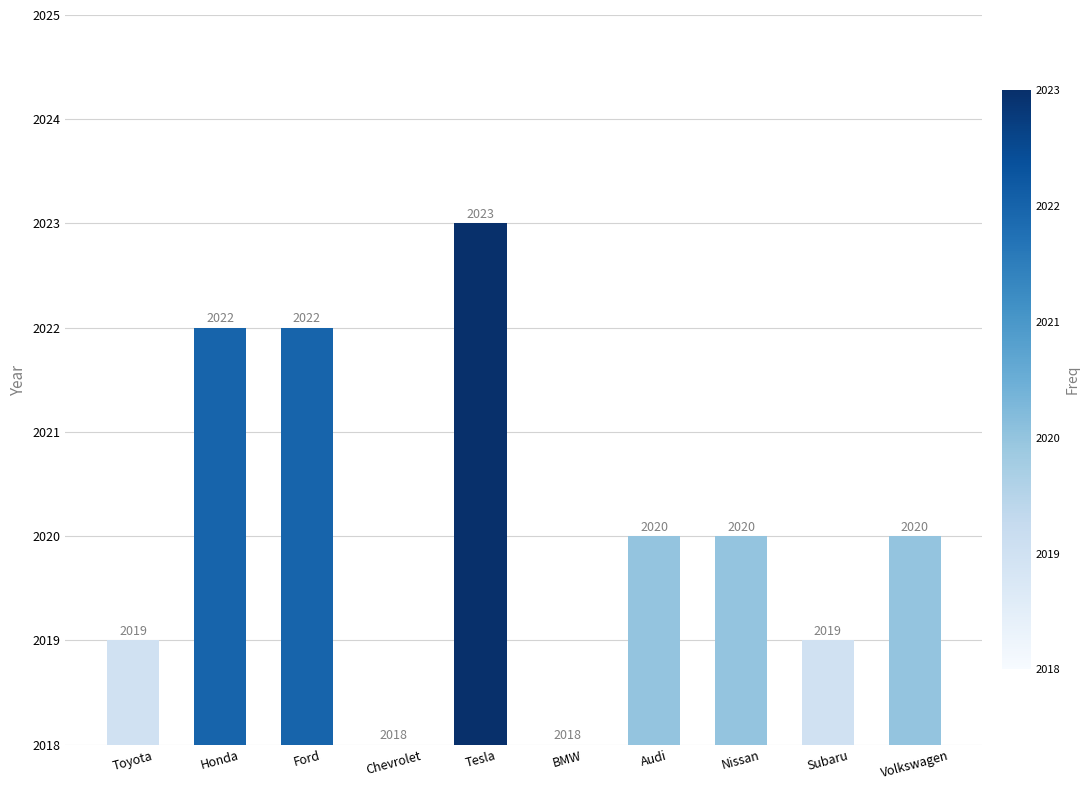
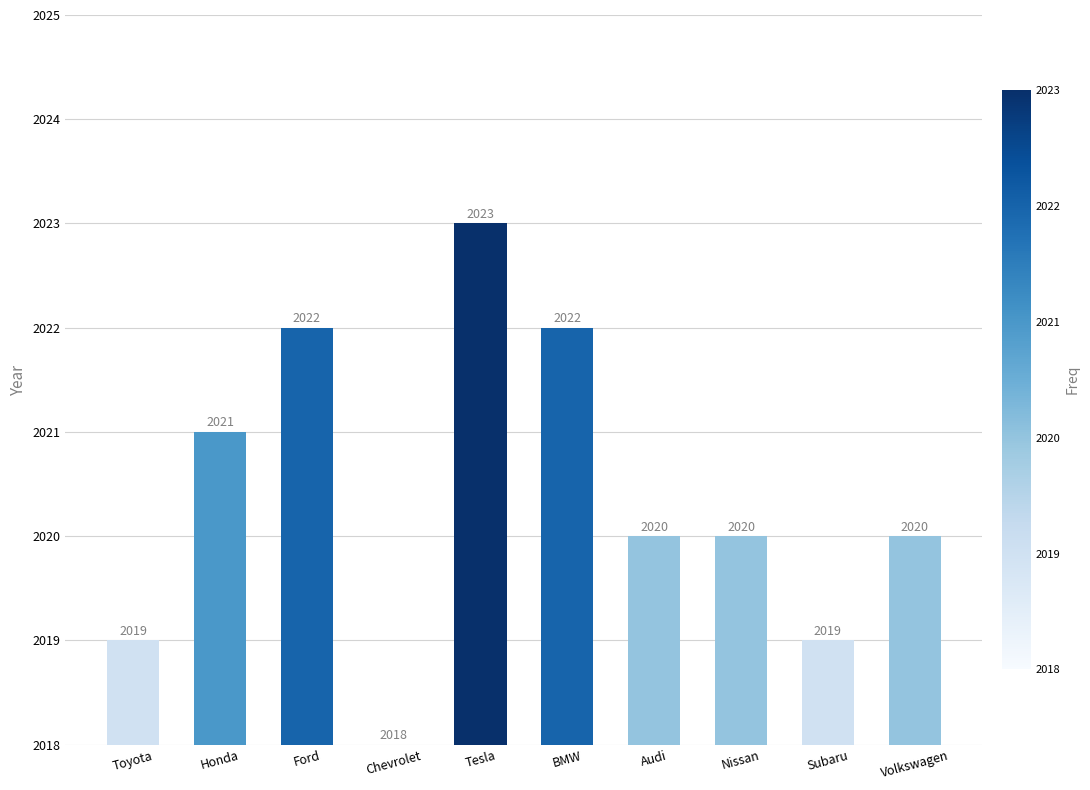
Honda: 2022 -> 2021
BMW: 2018 -> 2022
